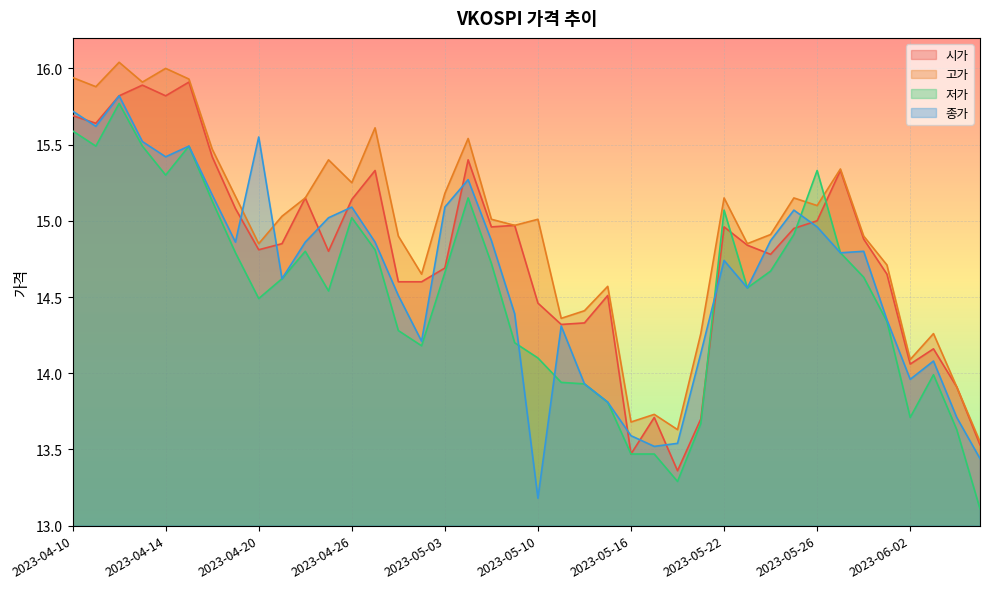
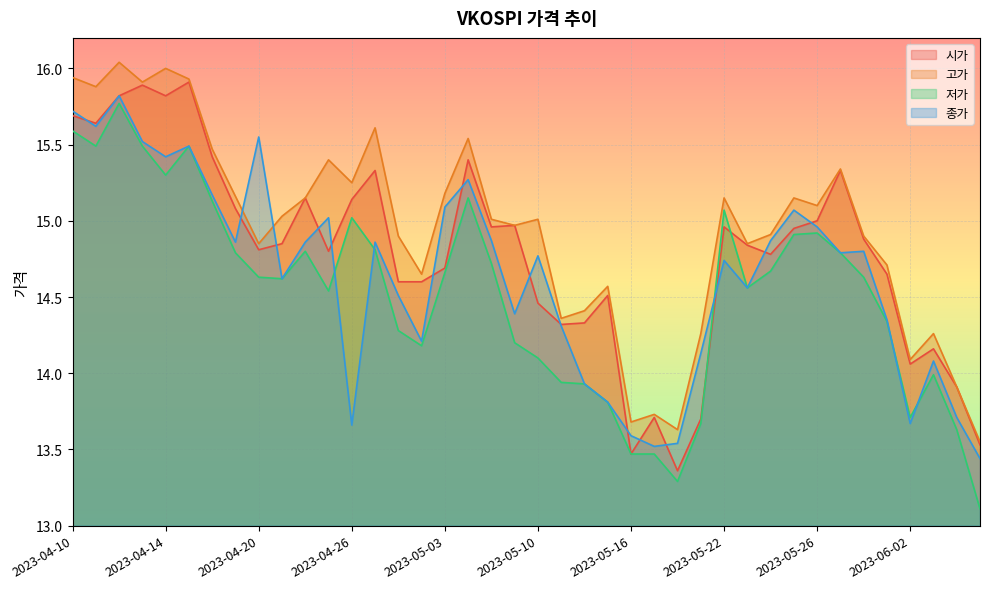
저가, 2023-04-20: 14.49 -> 14.63
종가, 2023-04-26: 15.09 -> 13.66
종가, 2023-05-10: 13.18 -> 14.77
저가, 2023-05-26: 15.33 -> 14.92
종가, 2023-06-02: 13.96 -> 13.67
